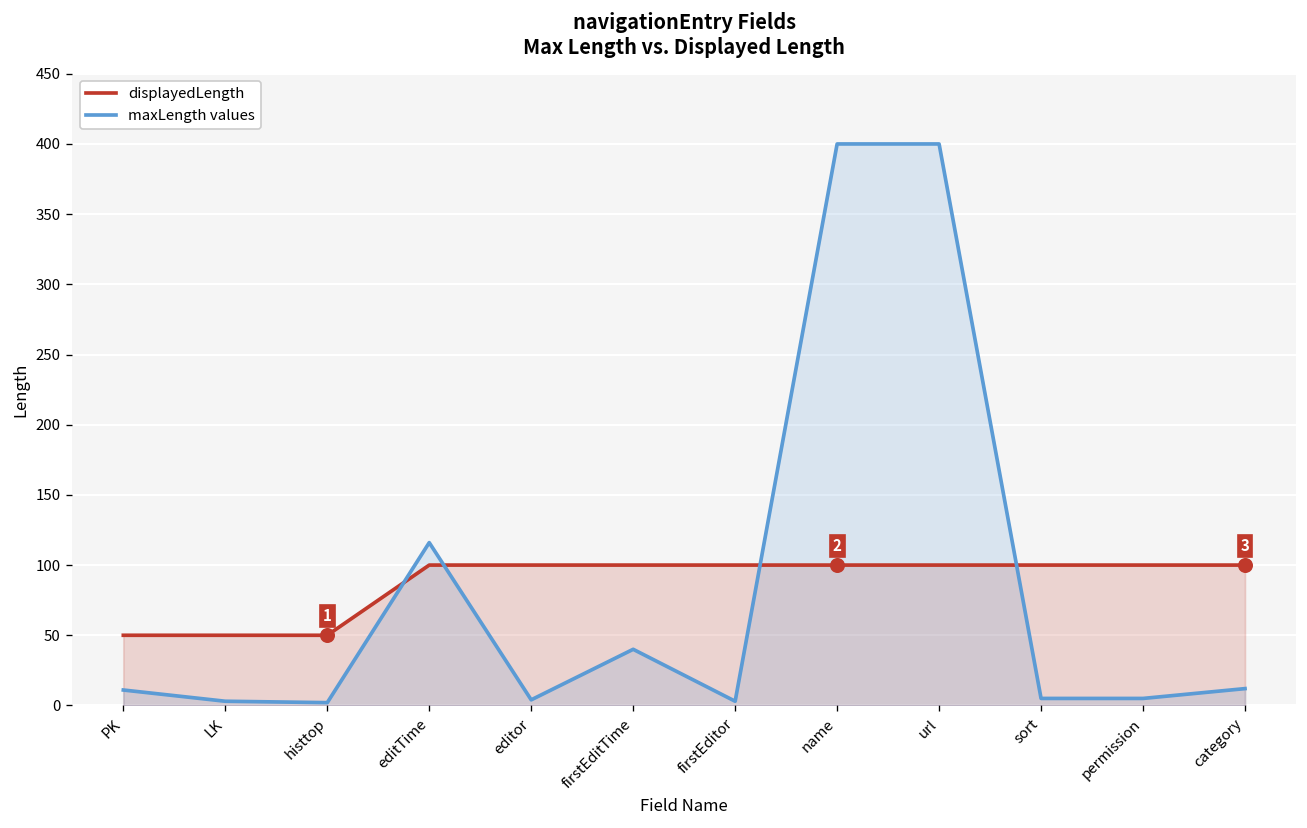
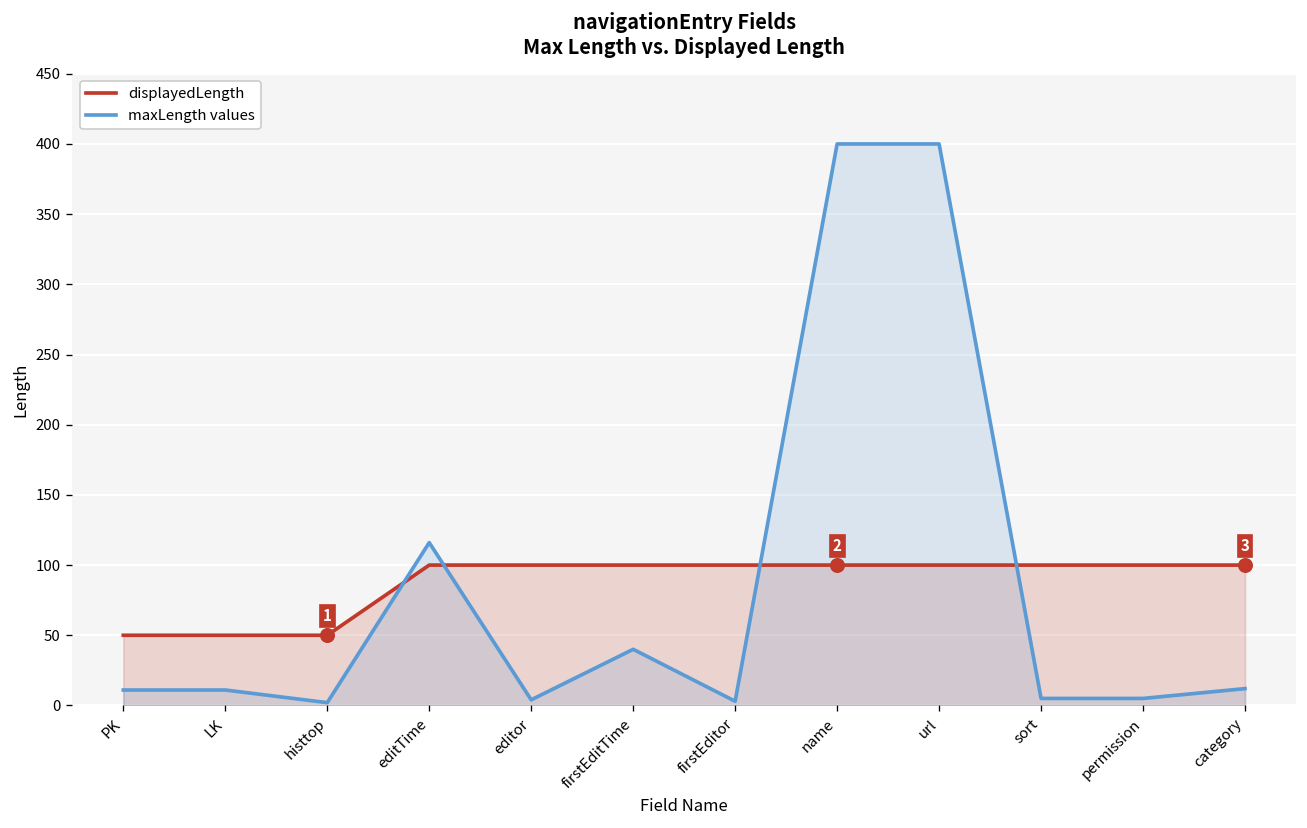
maxLength values, LK: 3 -> 11
